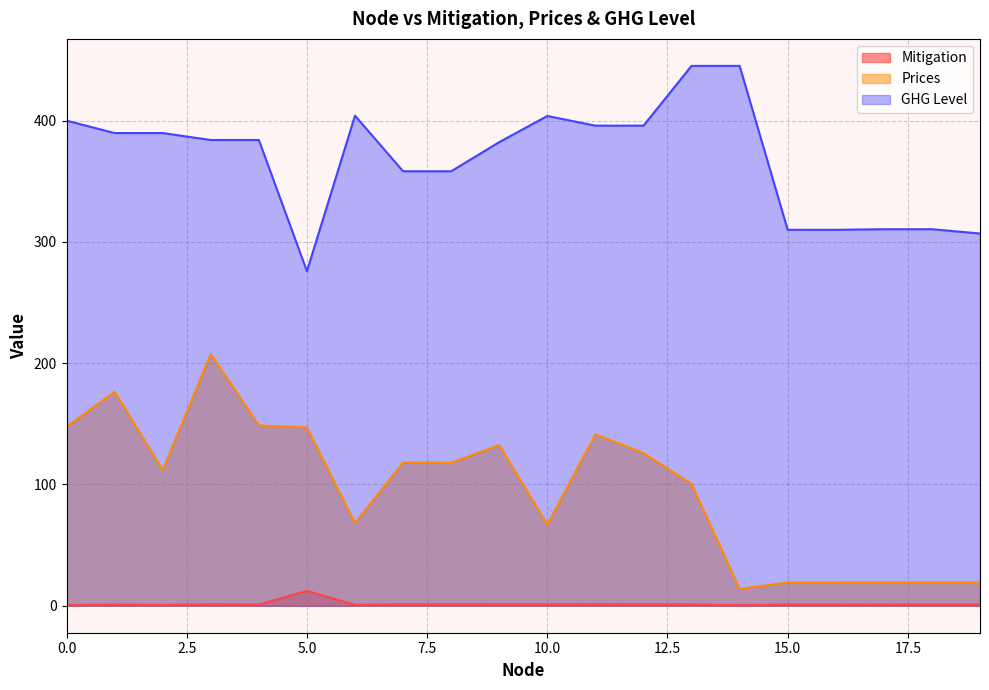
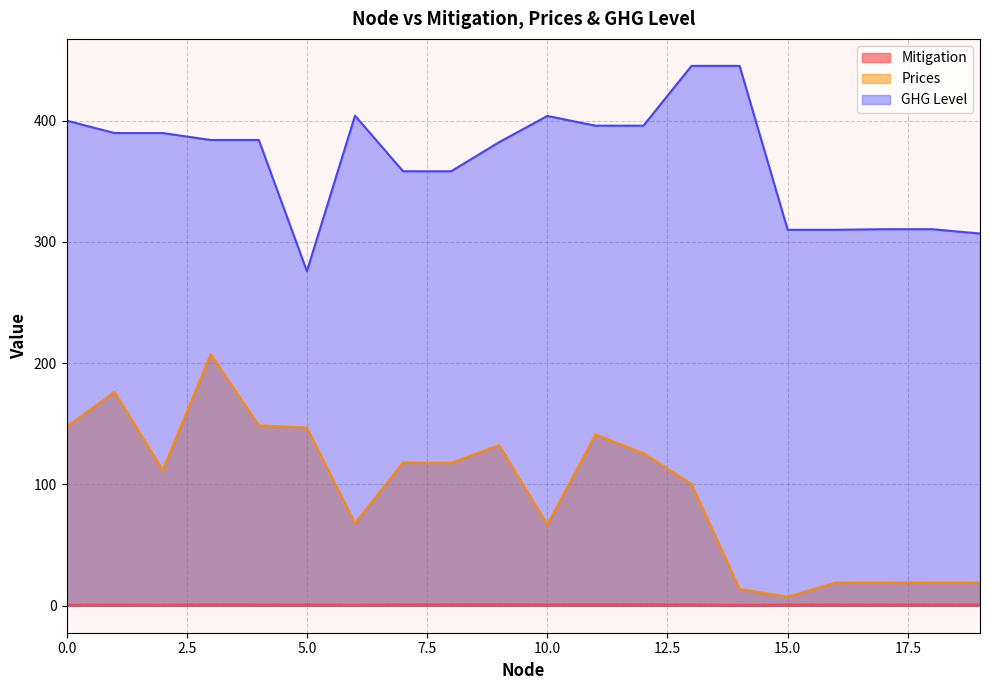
Mitigation, 5.0: 12 -> 1
Prices, 15.0: 19 -> 7
